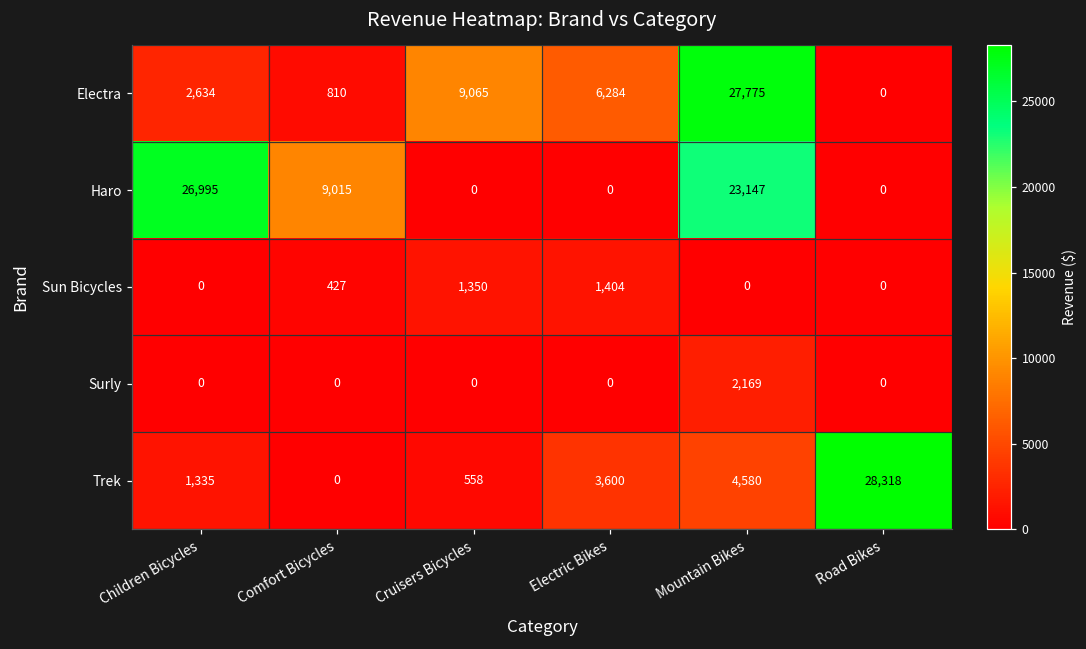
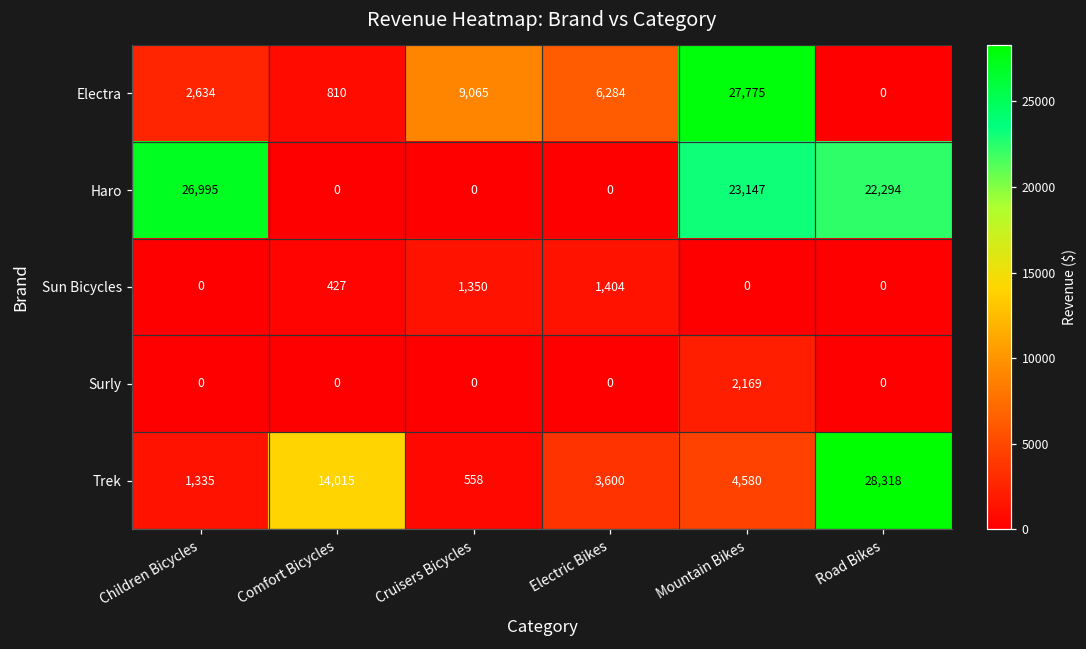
Haro, Comfort Bicycles: 9,015 -> 0
Haro, Road Bikes: 0 -> 22,294
Trek, Comfort Bicycles: 0 -> 14,015
